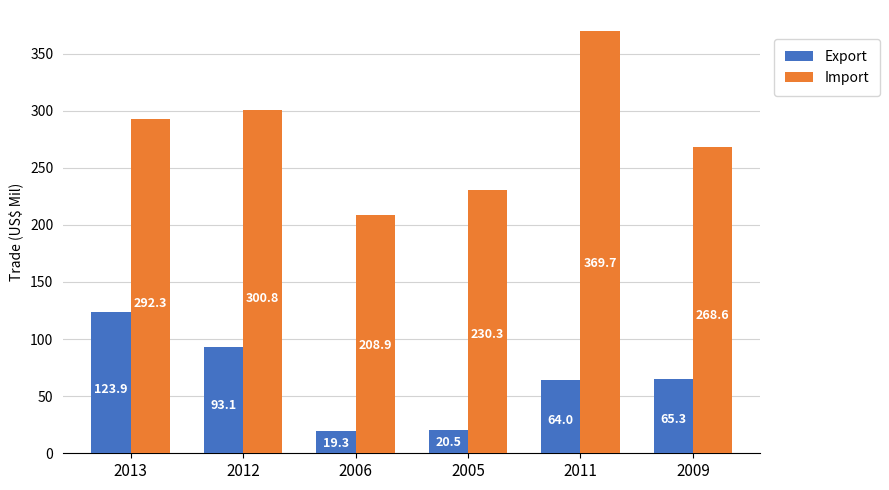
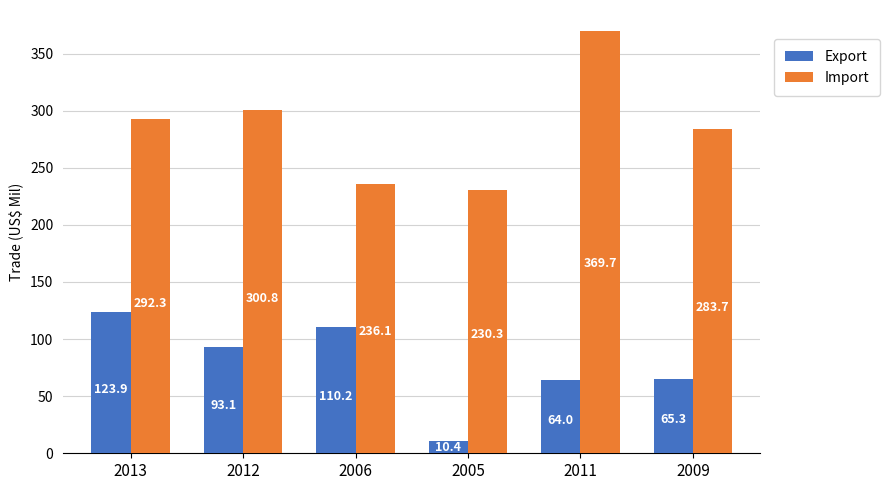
Export, 2006: 19.3 -> 110.2
Import, 2006: 208.9 -> 236.1
Export, 2005: 20.5 -> 10.4
Import, 2009: 268.6 -> 283.7
